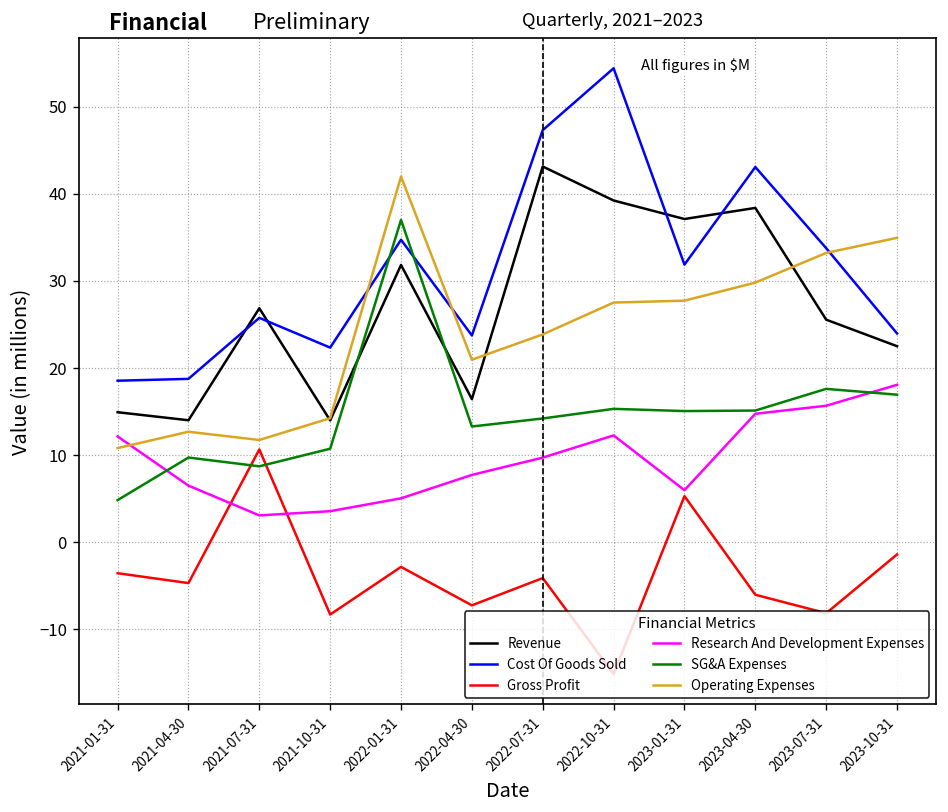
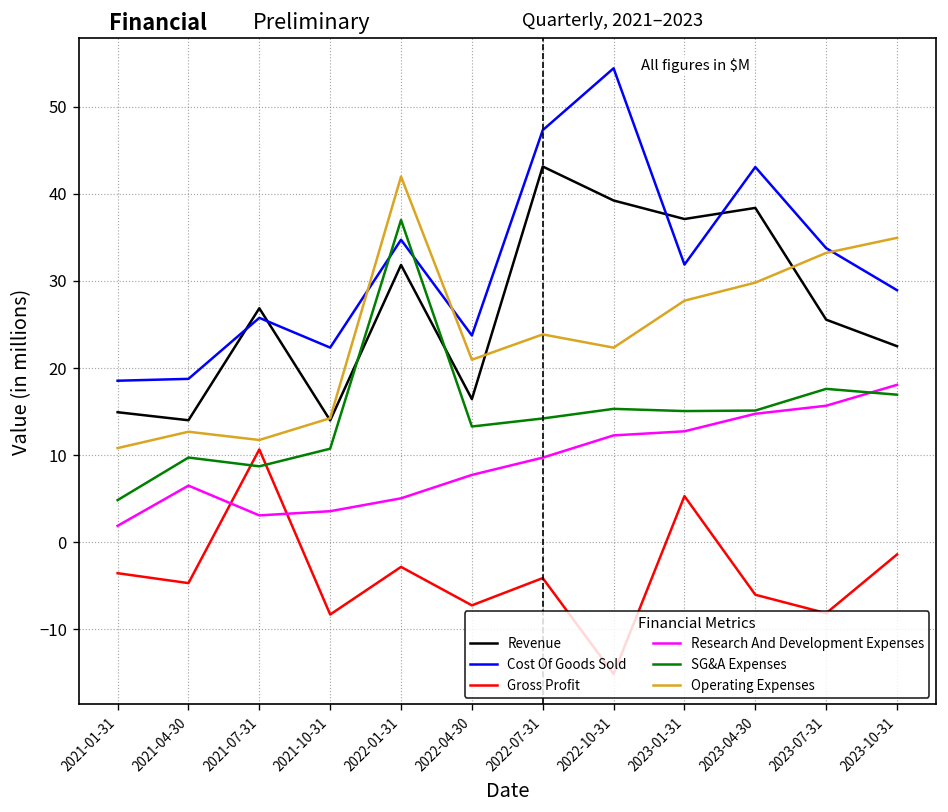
Research And Development Expenses, 2021-01-31: 12 -> 2
Operating Expenses, 2022-10-31: 27 -> 22
Research And Development Expenses, 2023-01-31: 6 -> 13
Cost Of Goods Sold, 2023-10-31: 24 -> 29
